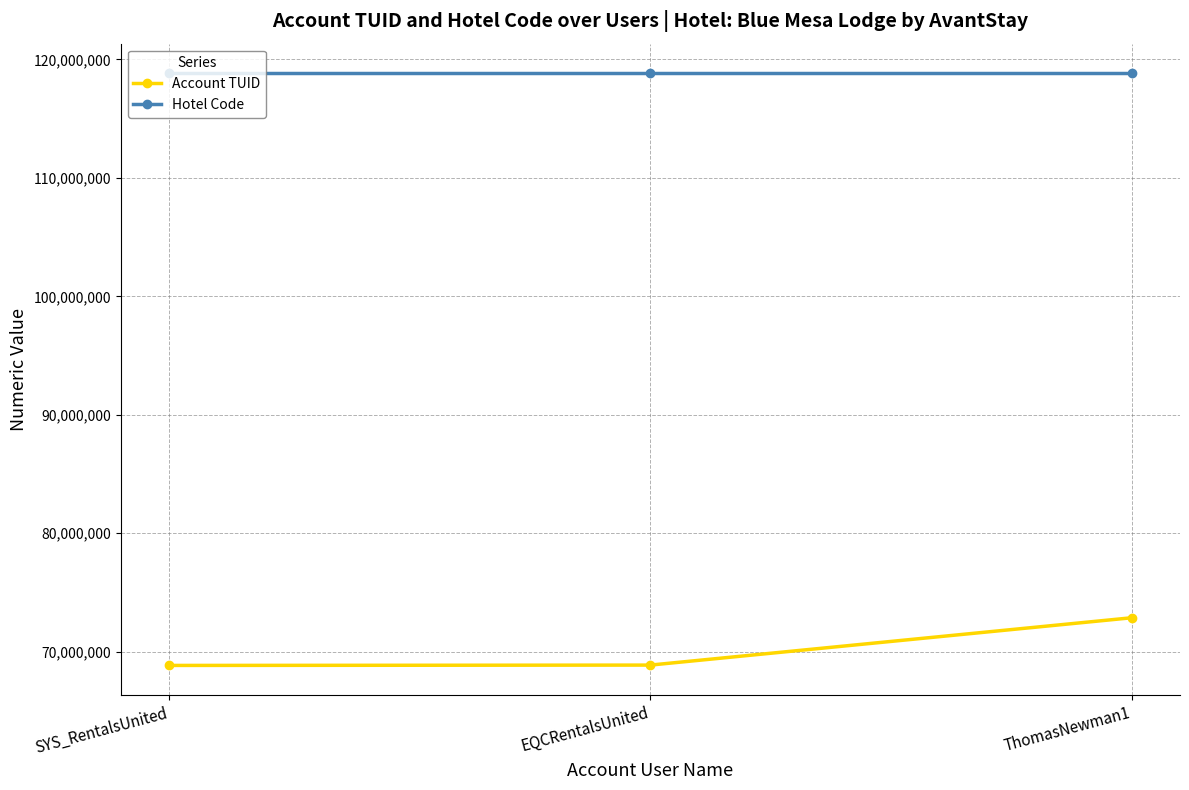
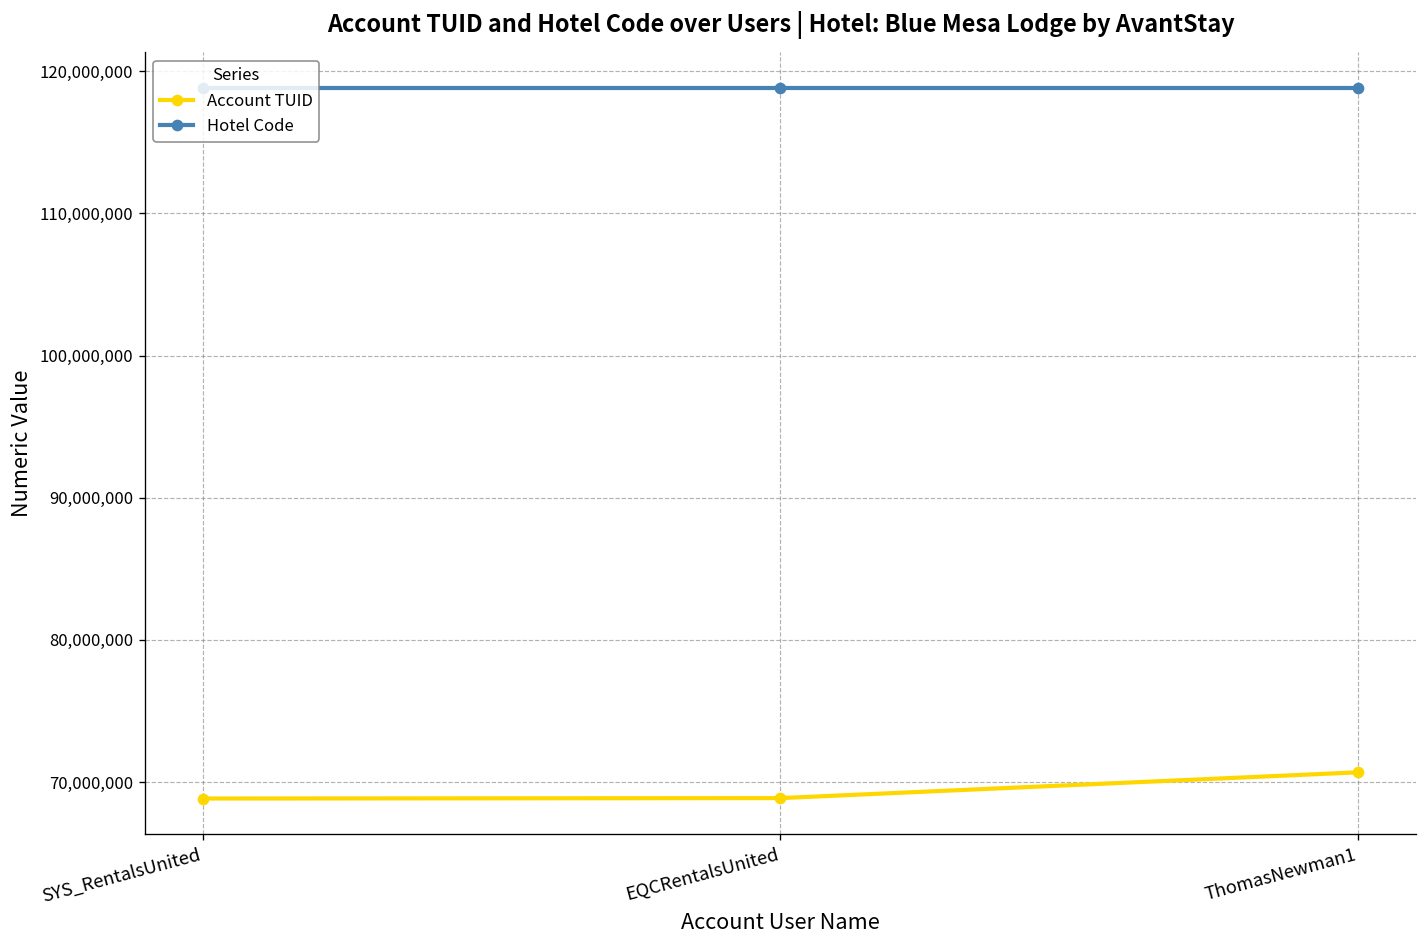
Account TUID, ThomasNewman1: 72,900,000 -> 70,700,000
